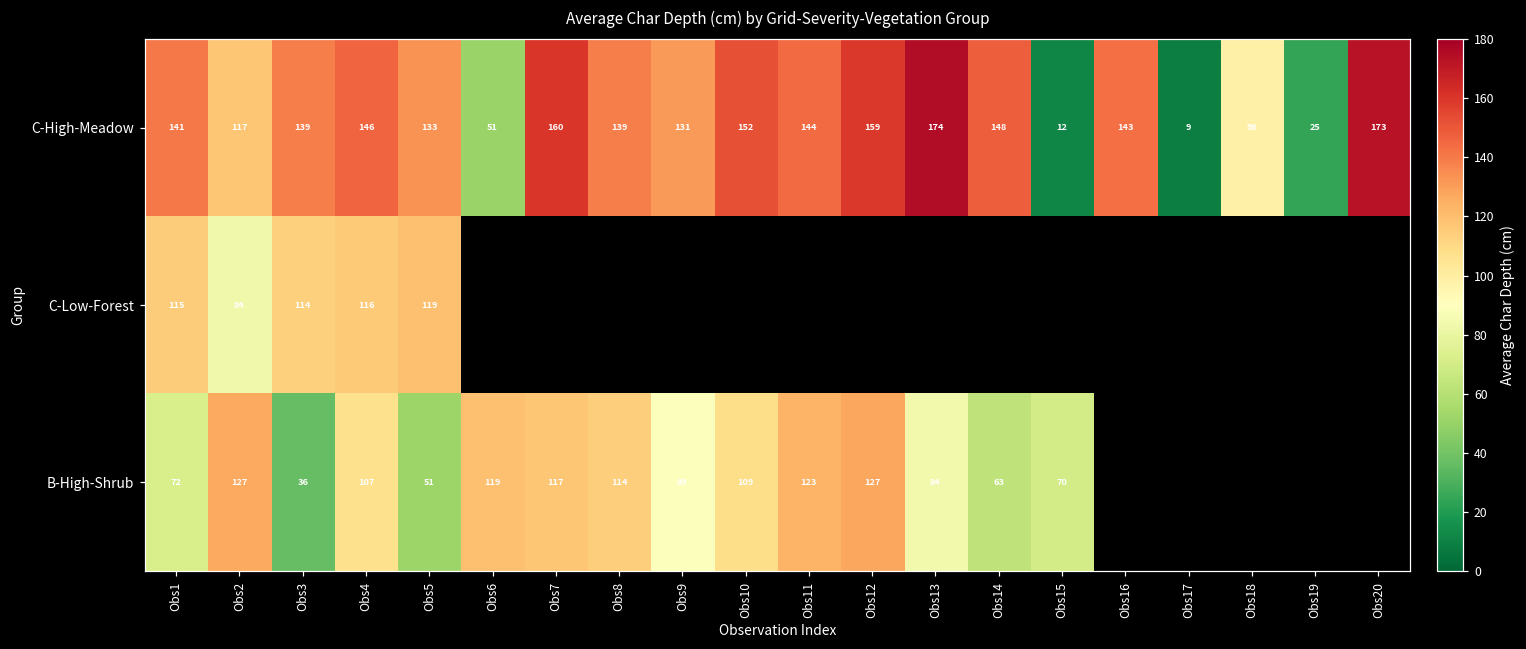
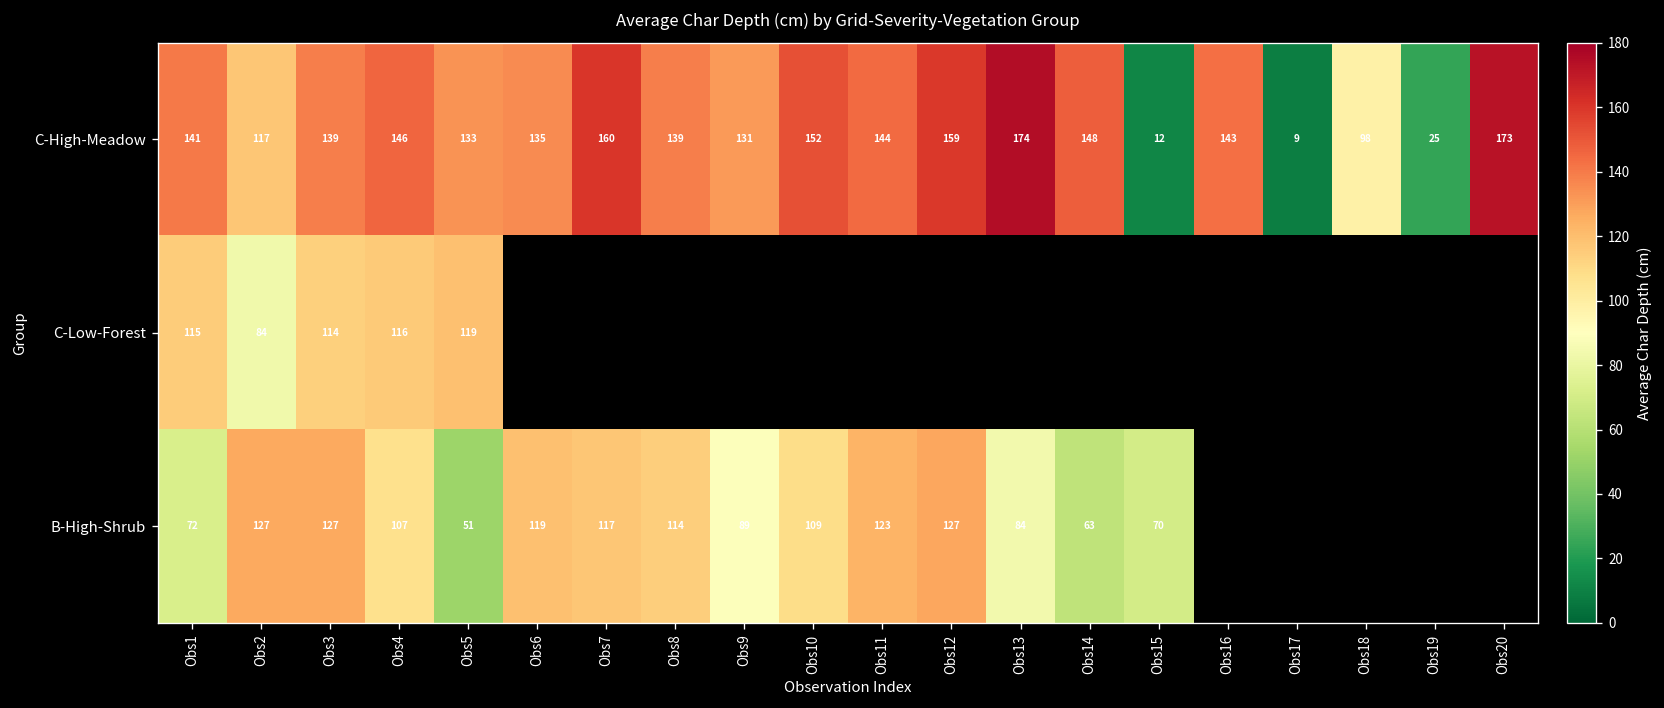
C-High-Meadow, Obs6: 51 -> 135
B-High-Shrub, Obs3: 36 -> 127
